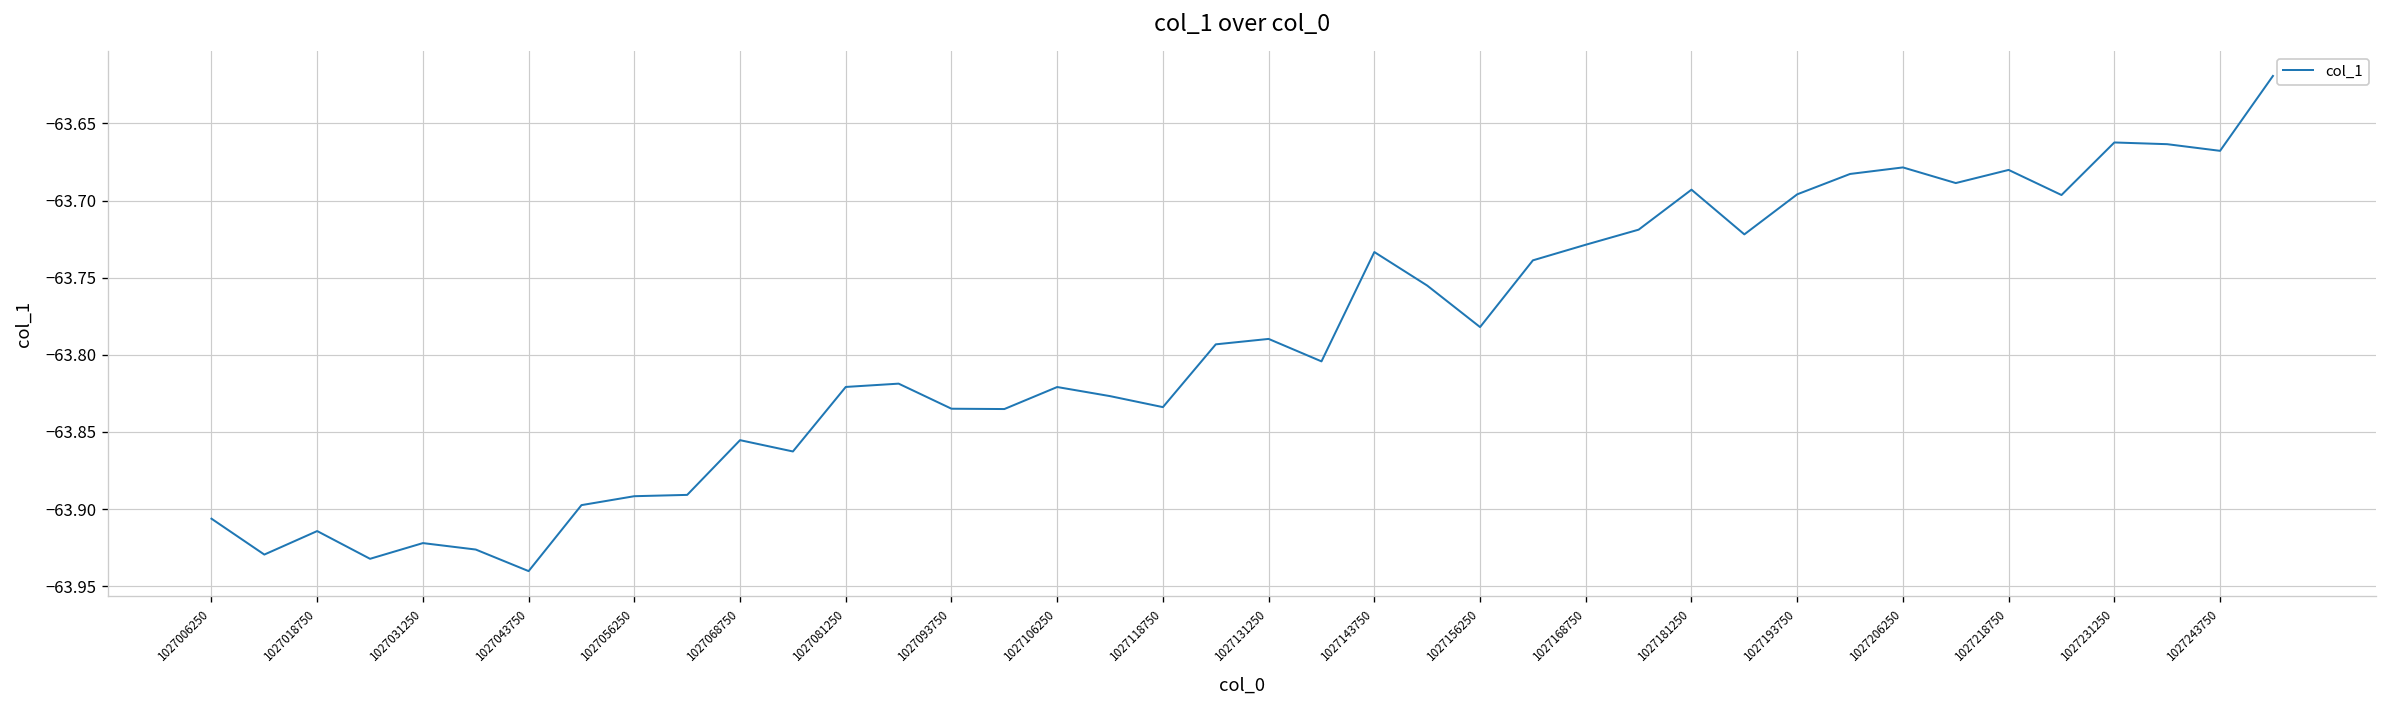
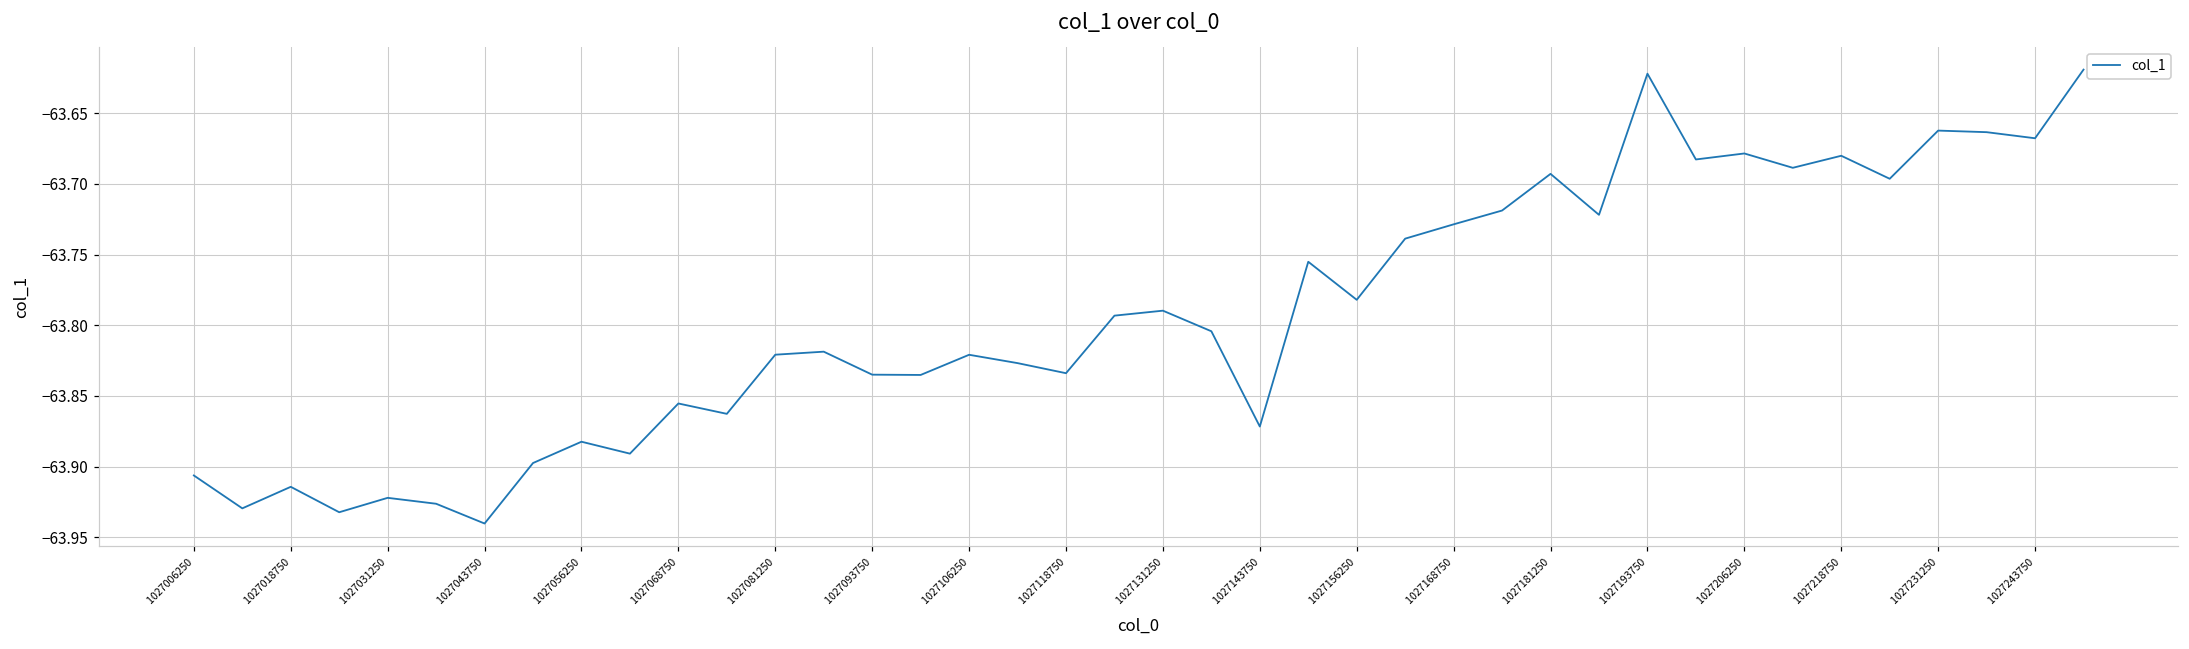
1027056250: -63.892 -> -63.882
1027143750: -63.733 -> -63.872
1027193750: -63.696 -> -63.622
